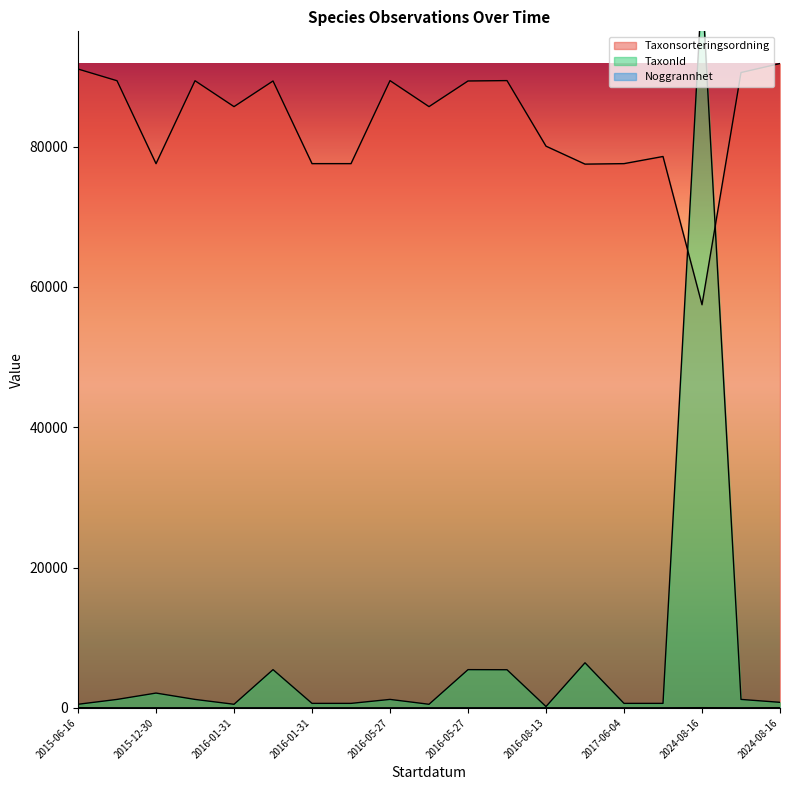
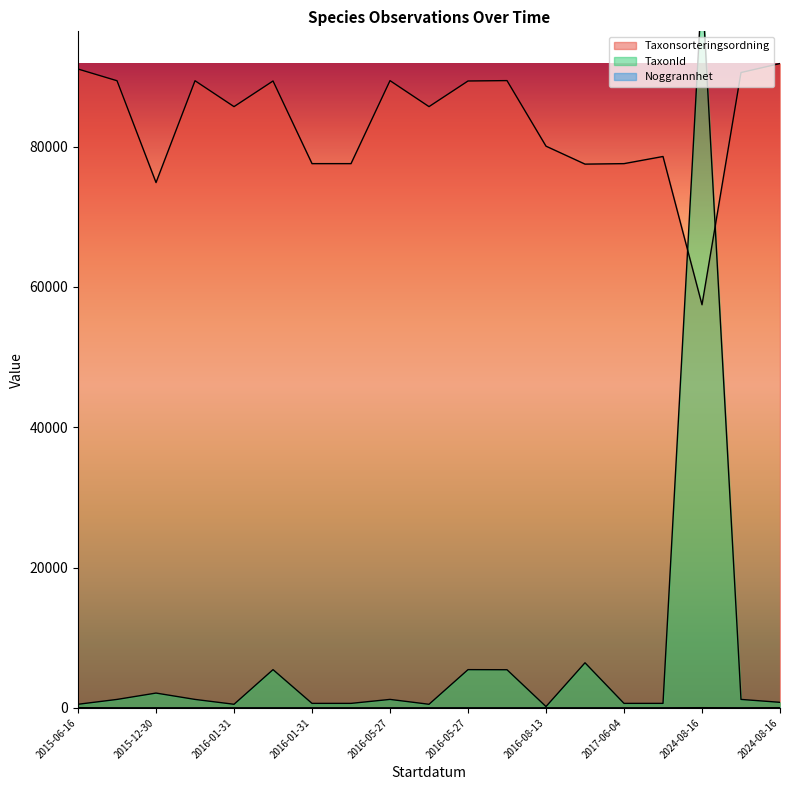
Taxonsorteringsordning, 2015-12-30: 78000 -> 75000
